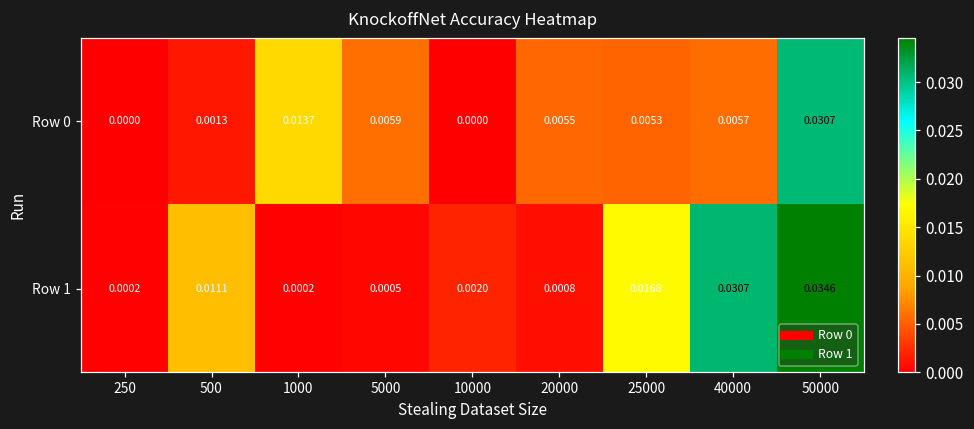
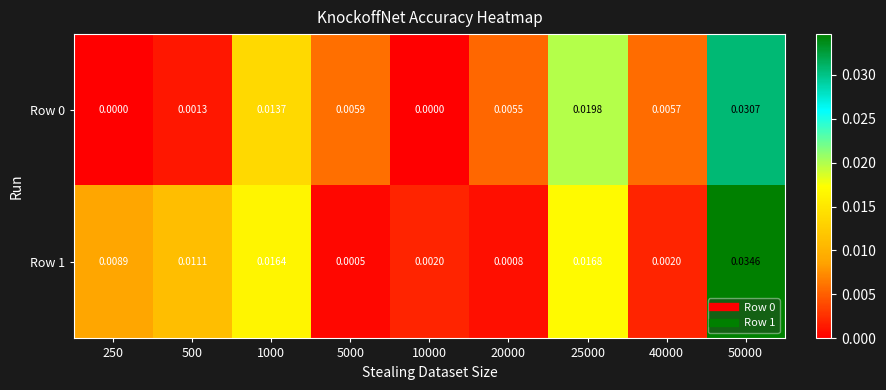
Row 0, 25000: 0.0053 -> 0.0198
Row 1, 250: 0.0002 -> 0.0089
Row 1, 1000: 0.0002 -> 0.0164
Row 1, 40000: 0.0307 -> 0.0020
